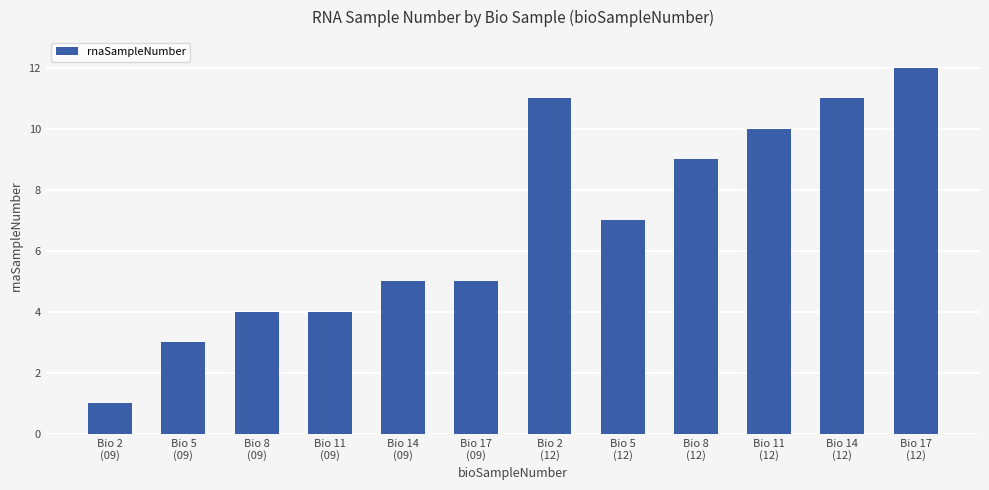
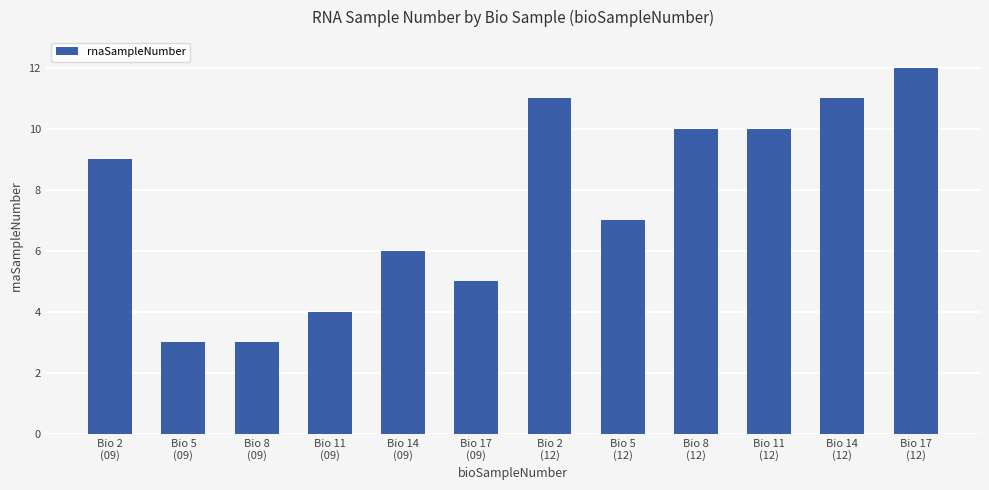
Bio 2 (09): 1 -> 9
Bio 8 (09): 4 -> 3
Bio 14 (09): 5 -> 6
Bio 8 (12): 9 -> 10
